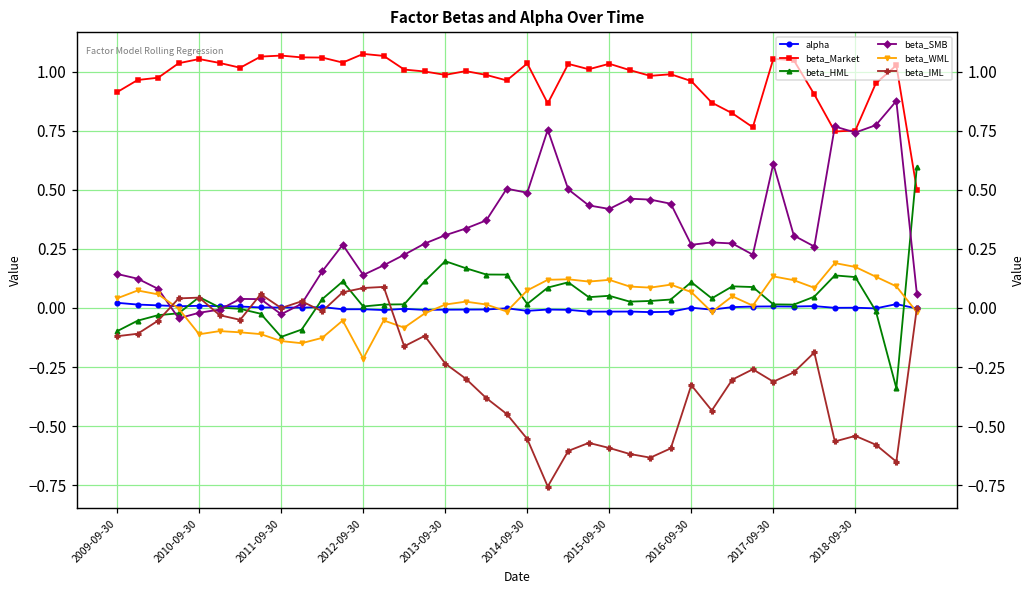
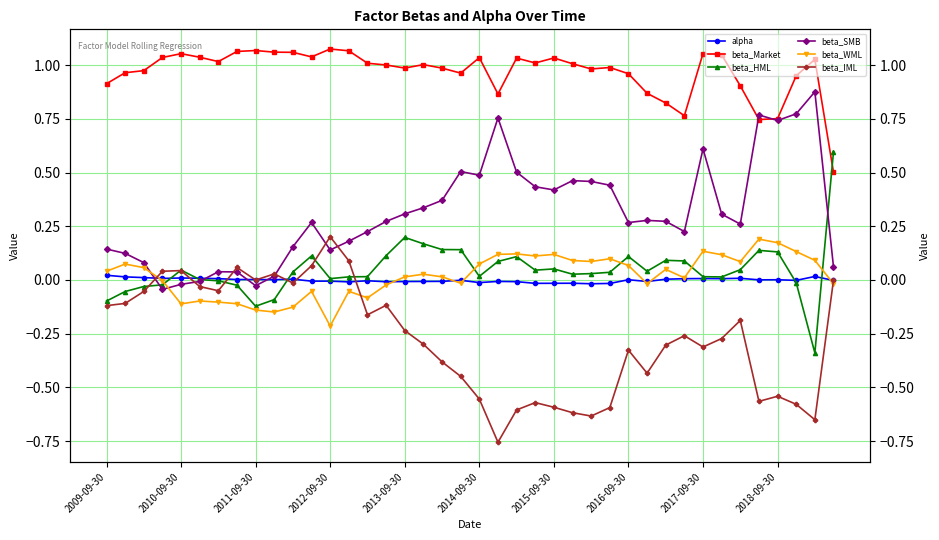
beta_IML, 2012-09-30: 0.08 -> 0.20
